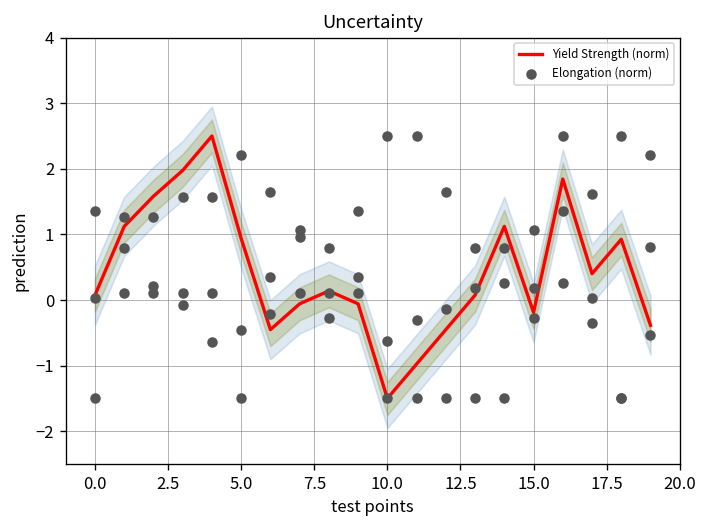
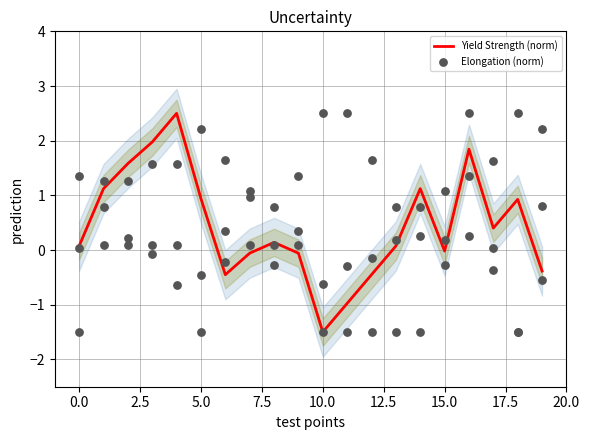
Yield Strength (norm), 15.0: -0.2 -> 0.0
